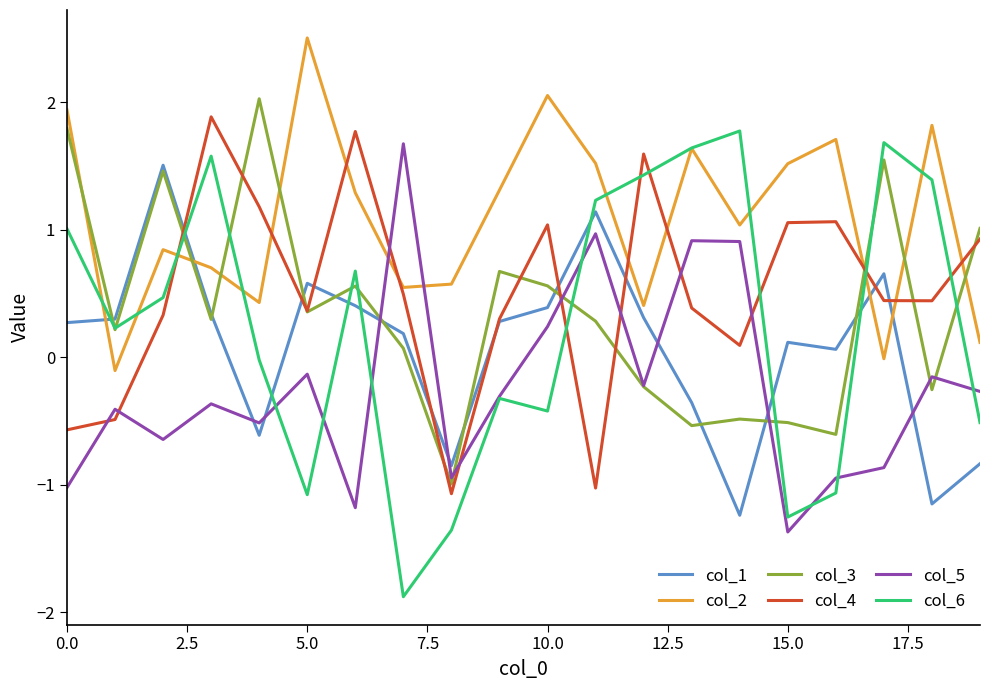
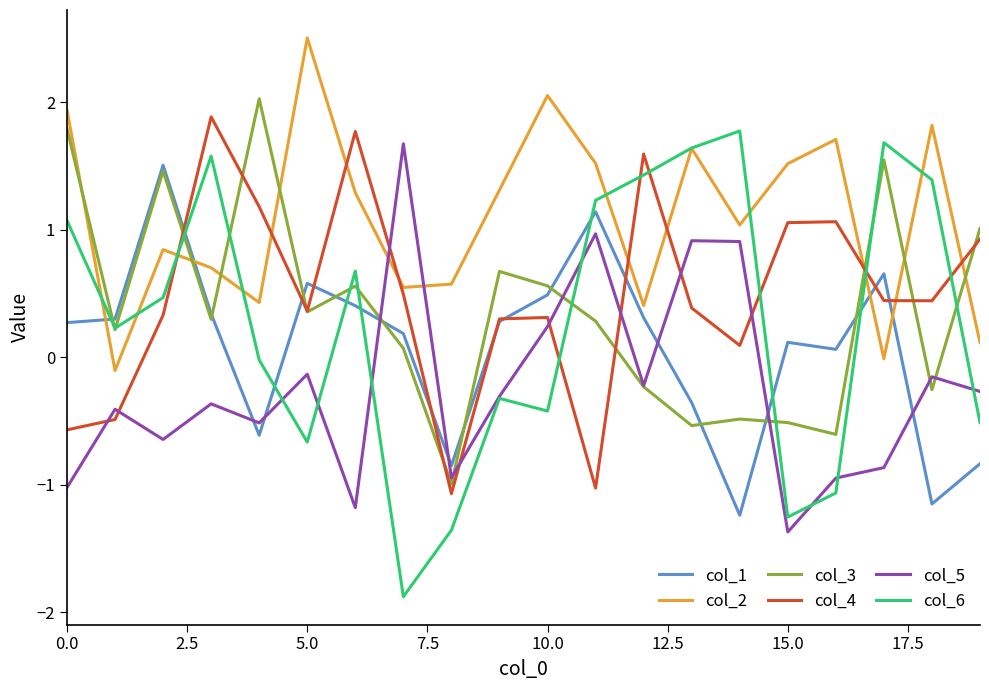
col_6, 0.0: 1.01 -> 1.07
col_6, 5.0: -1.08 -> -0.67
col_1, 10.0: 0.39 -> 0.49
col_4, 10.0: 1.04 -> 0.31
